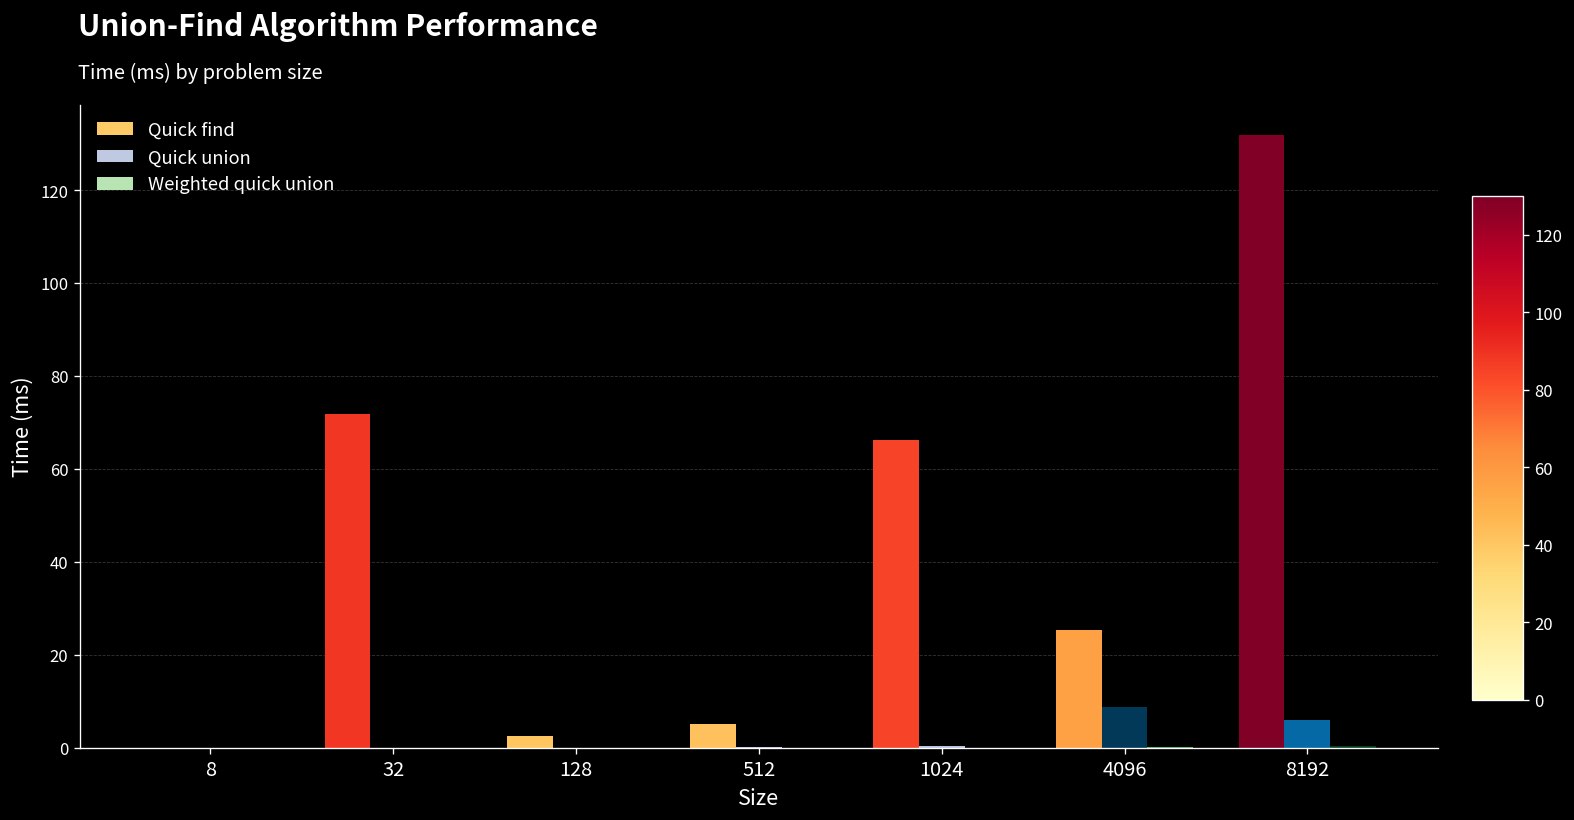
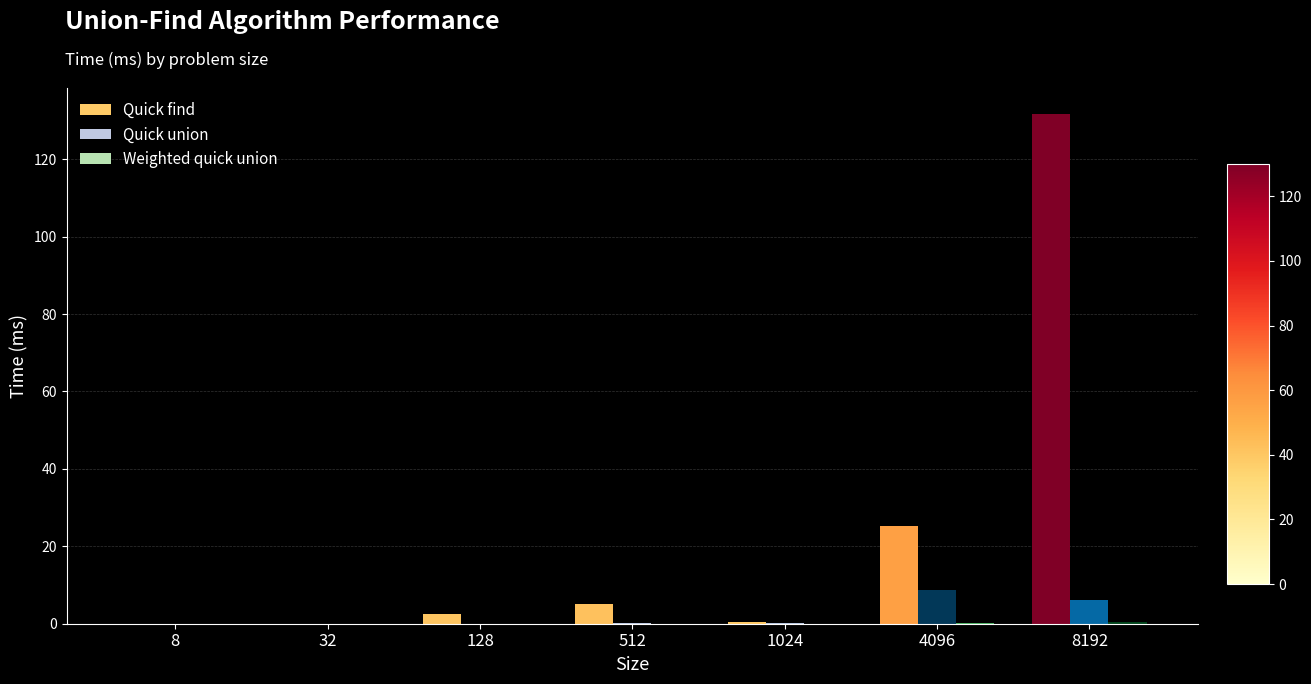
Quick find, 32: 72 -> 0
Quick find, 1024: 66 -> 0
